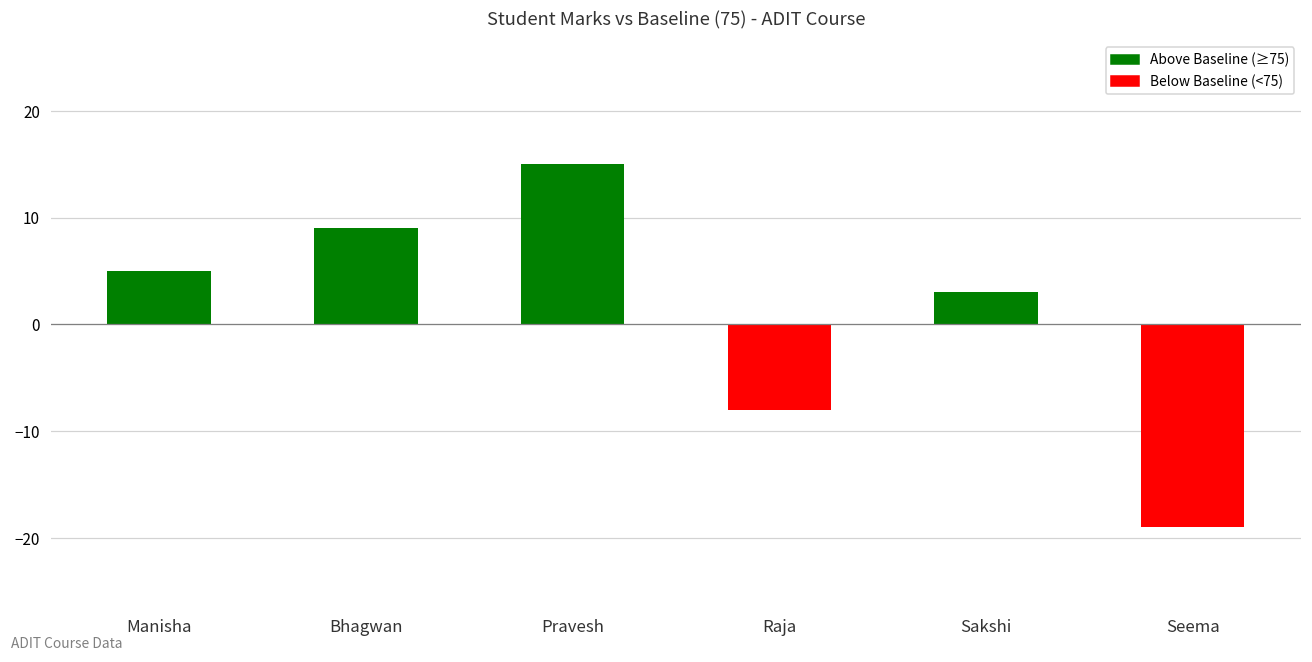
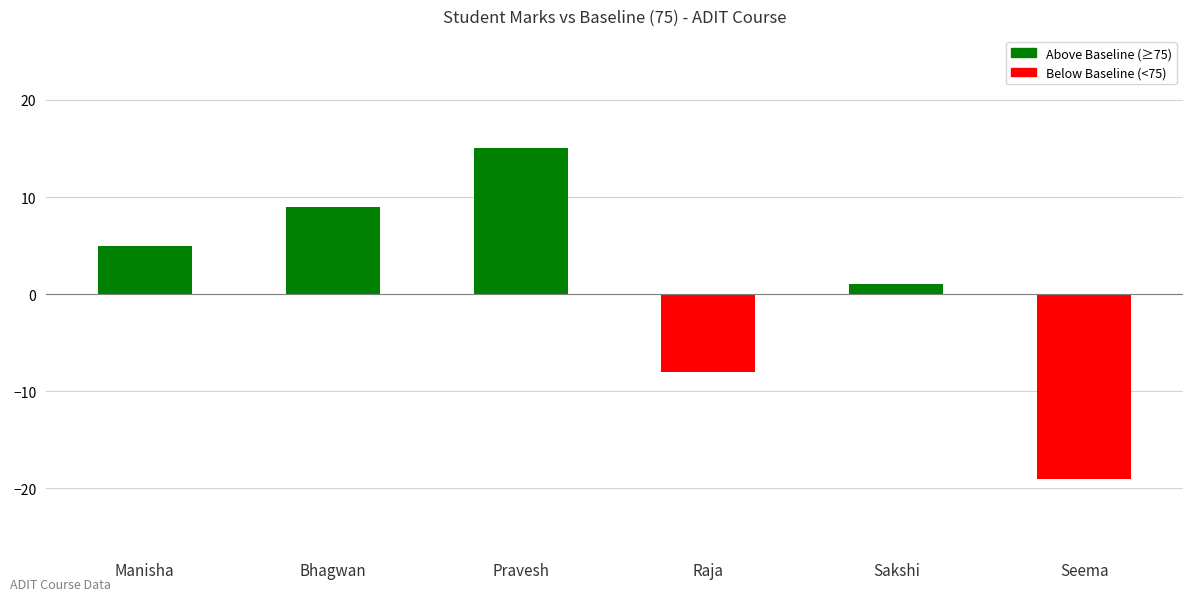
Sakshi: 3 -> 1
